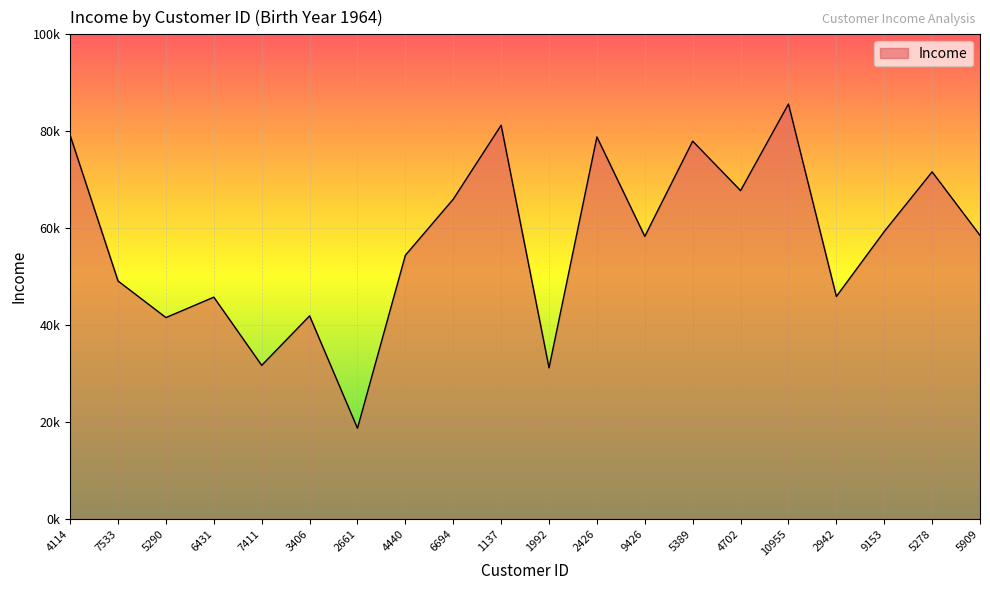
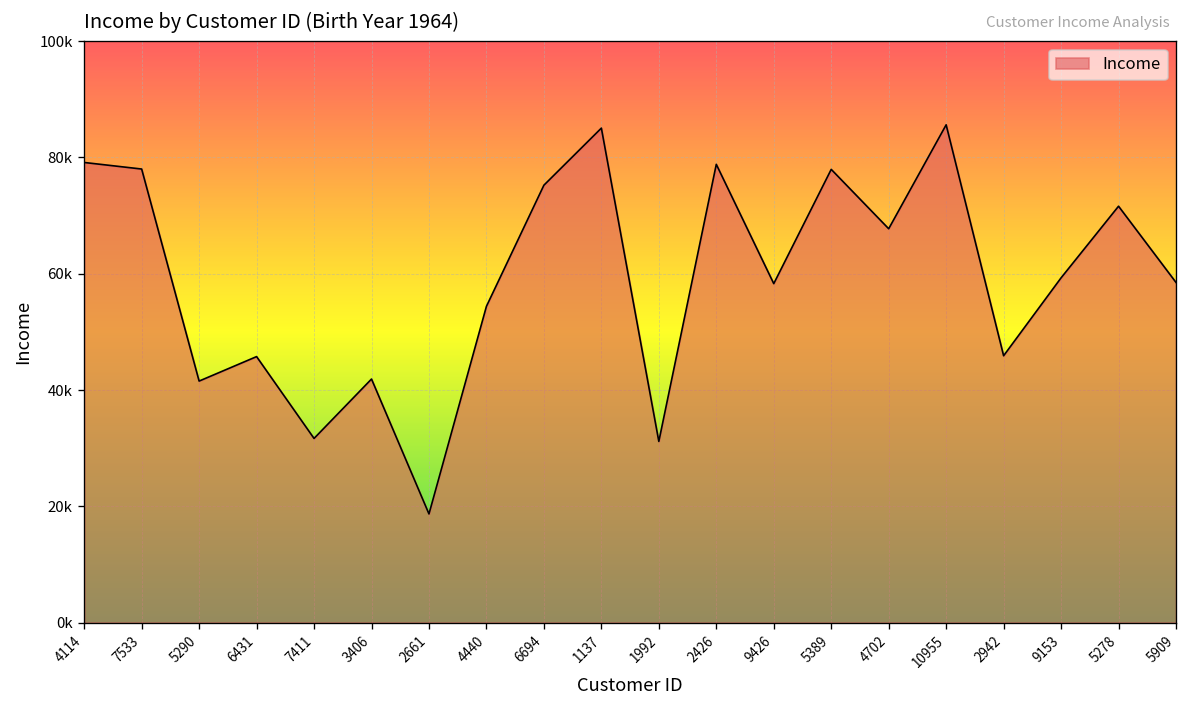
7533: 49000 -> 78000
6694: 66000 -> 75000
1137: 81000 -> 85000
